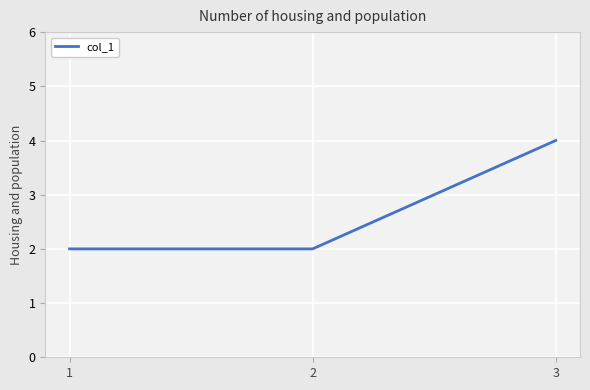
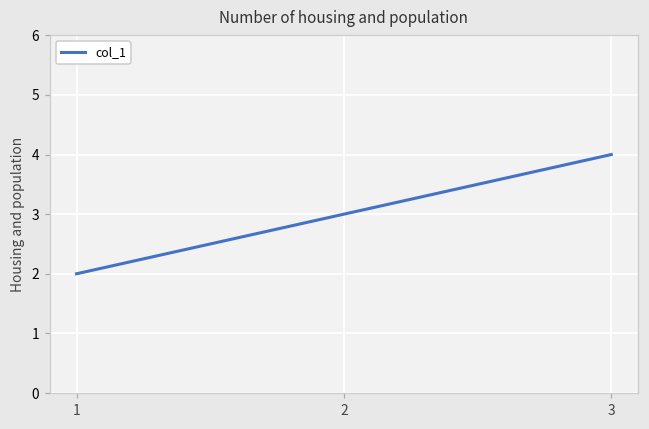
2: 2 -> 3
